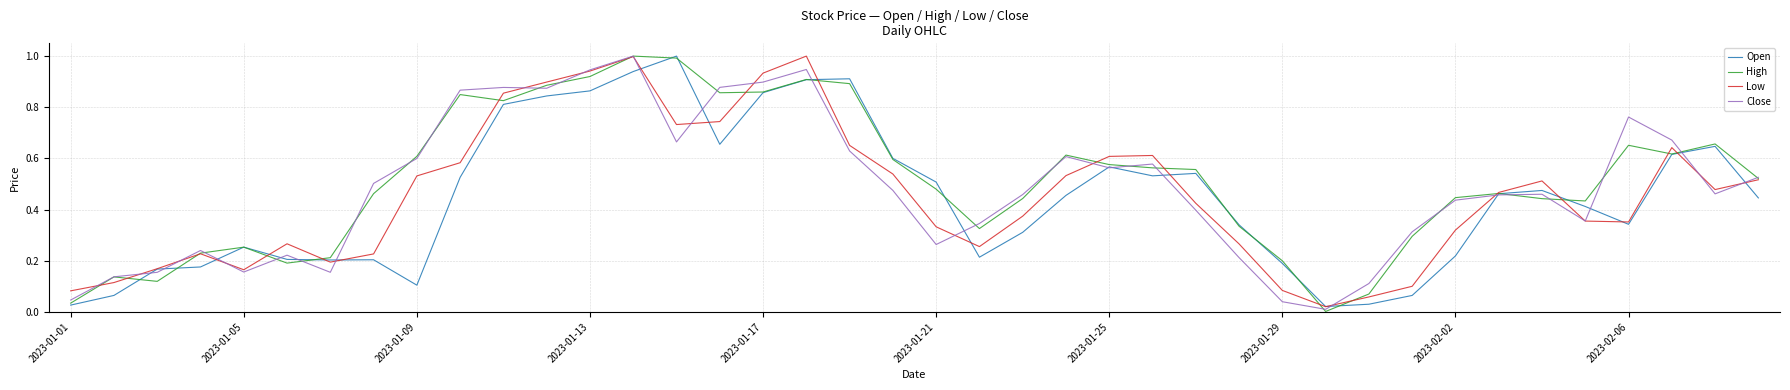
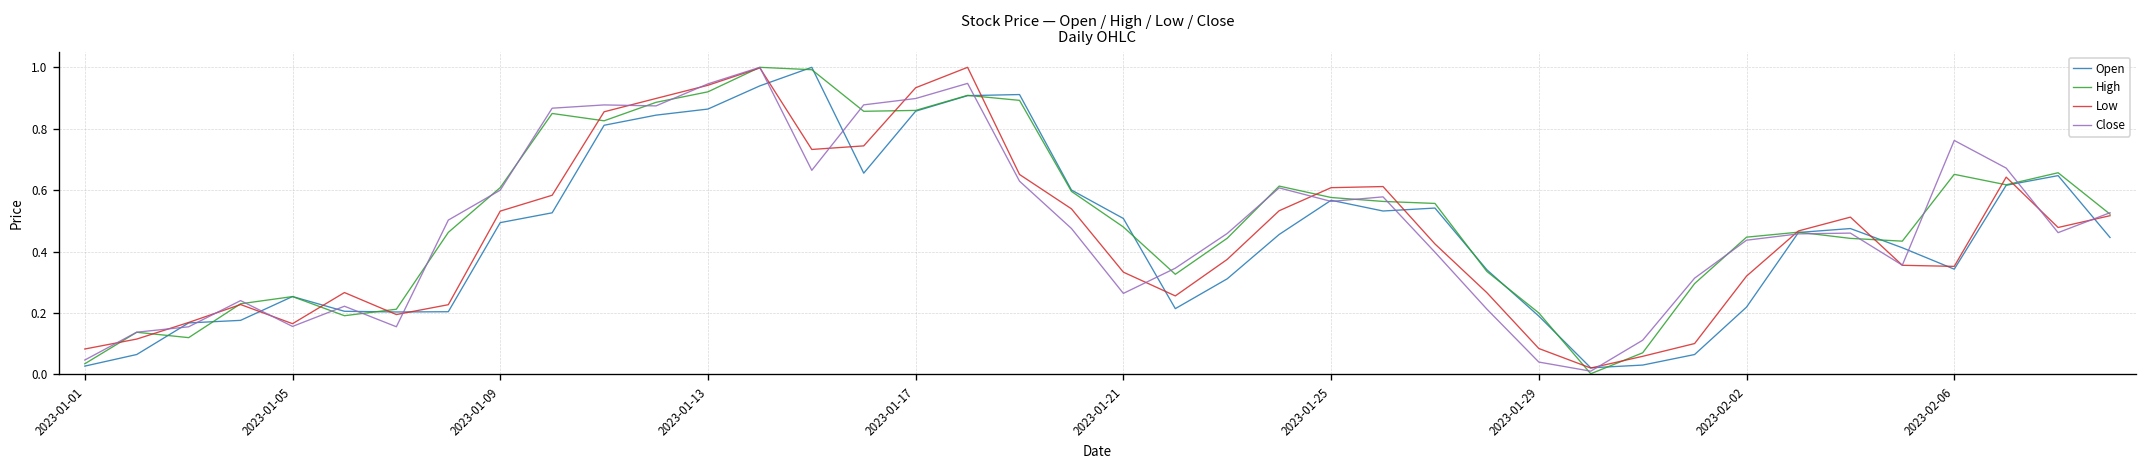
Open, 2023-01-09: 0.10 -> 0.49
